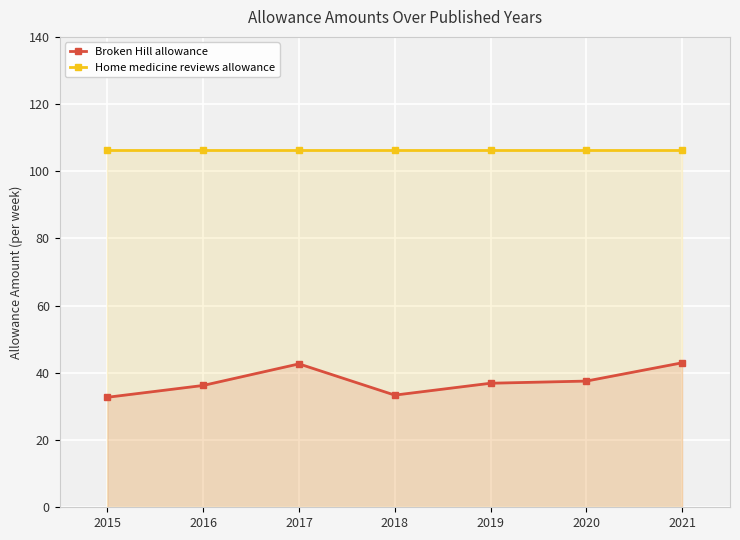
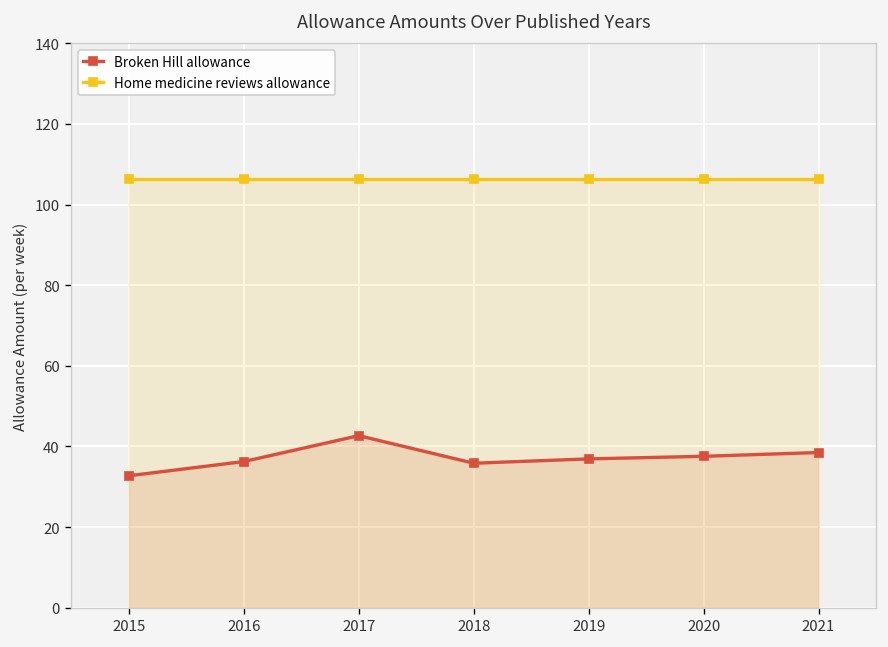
Broken Hill allowance, 2018: 33 -> 36
Broken Hill allowance, 2021: 43 -> 39
